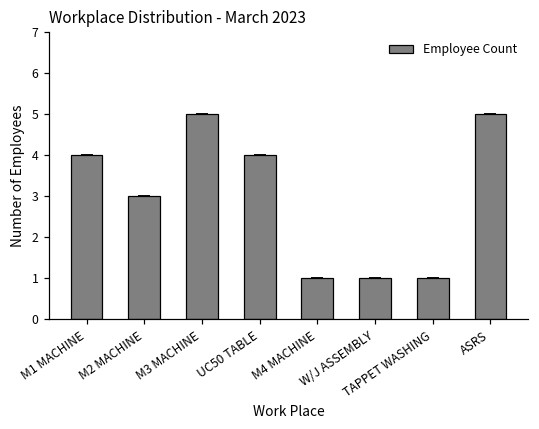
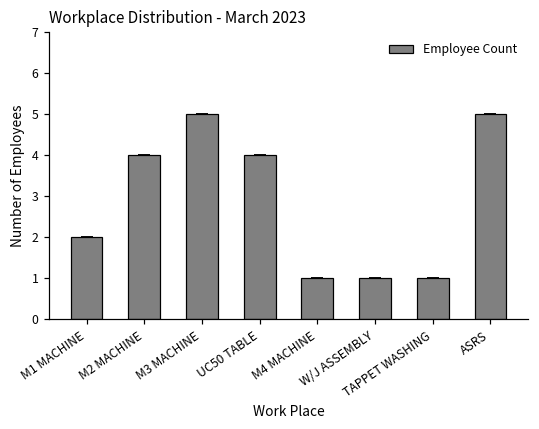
M1 MACHINE: 4 -> 2
M2 MACHINE: 3 -> 4
